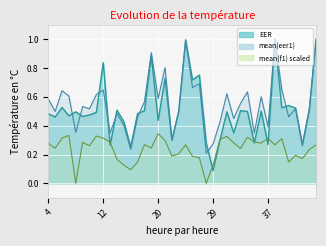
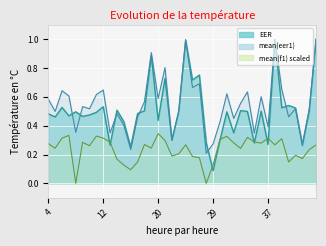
EER, 12: 0.84 -> 0.53
